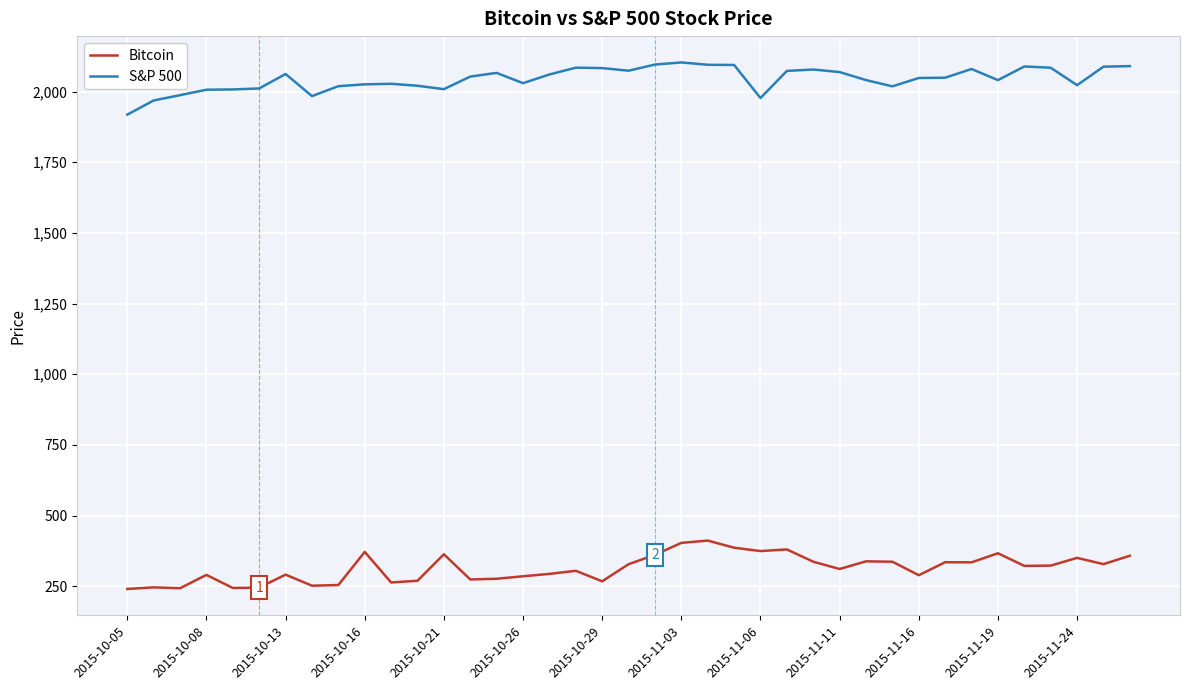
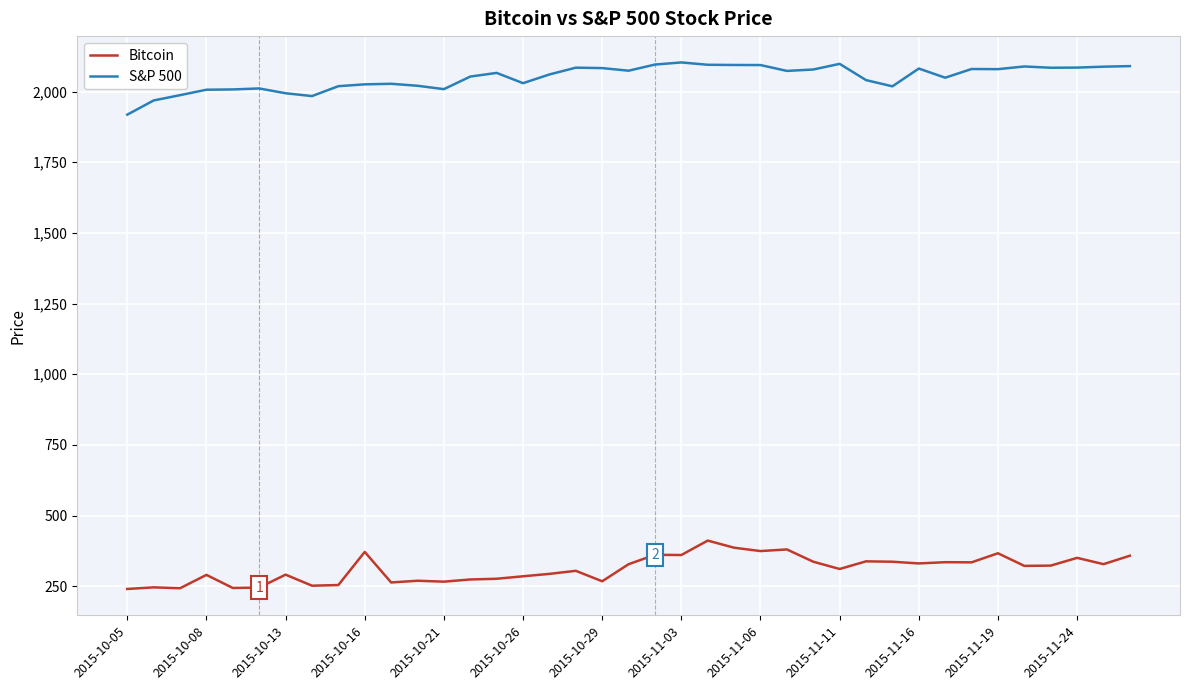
S&P 500, 2015-10-13: 2,060 -> 1,990
Bitcoin, 2015-10-21: 360 -> 270
Bitcoin, 2015-11-03: 400 -> 360
S&P 500, 2015-11-06: 1,980 -> 2,090
S&P 500, 2015-11-11: 2,070 -> 2,100
Bitcoin, 2015-11-16: 290 -> 330
S&P 500, 2015-11-16: 2,050 -> 2,080
S&P 500, 2015-11-19: 2,040 -> 2,080
S&P 500, 2015-11-24: 2,020 -> 2,080
